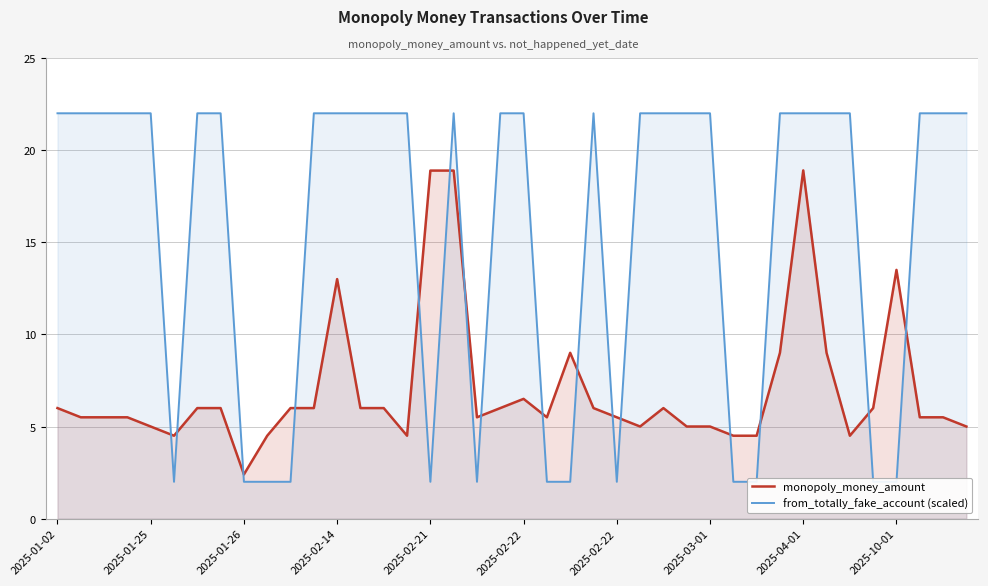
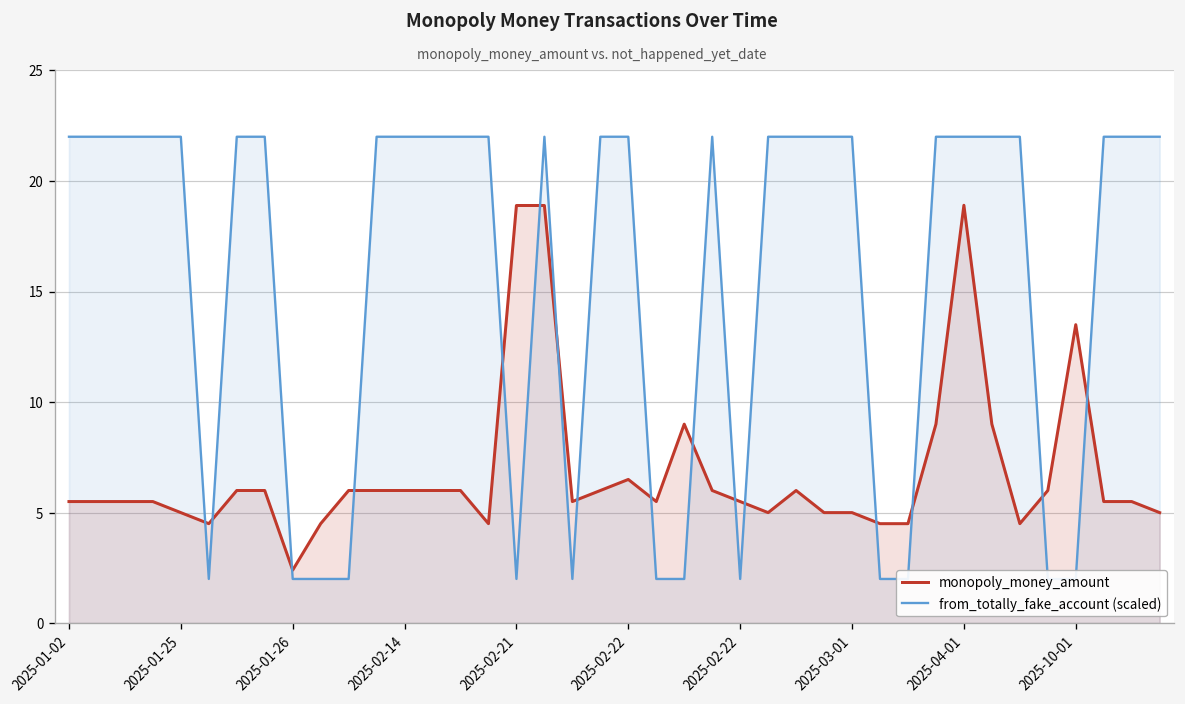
monopoly_money_amount, 2025-01-02: 6.0 -> 5.5
monopoly_money_amount, 2025-02-14: 13 -> 6
